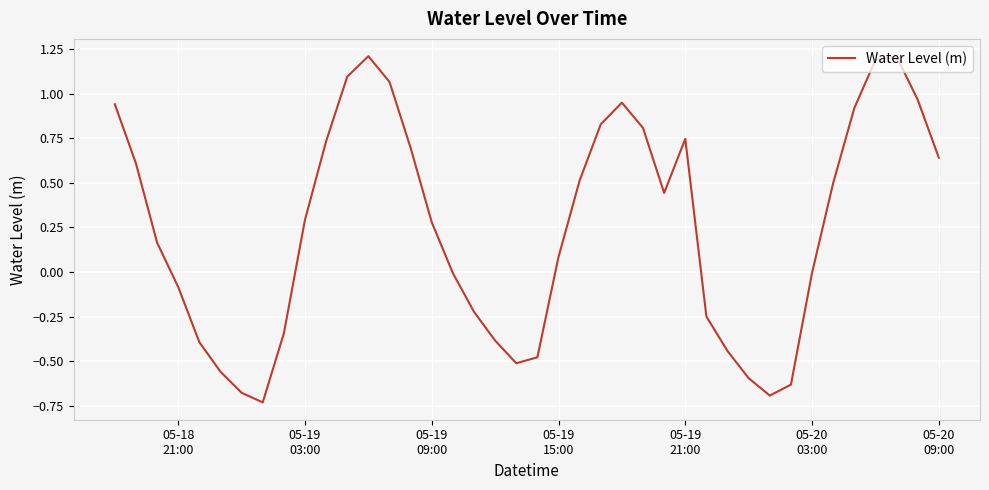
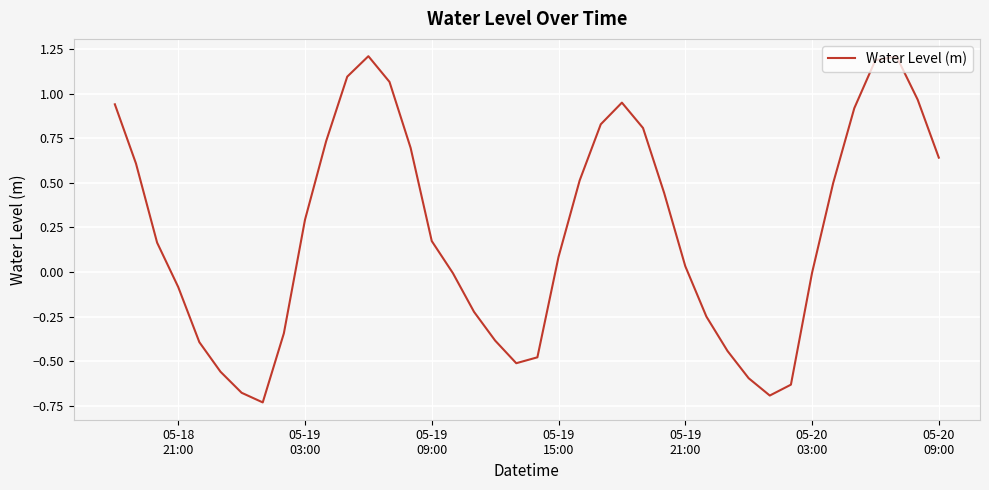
05-19 09:00: 0.28 -> 0.17
05-19 21:00: 0.75 -> 0.03
